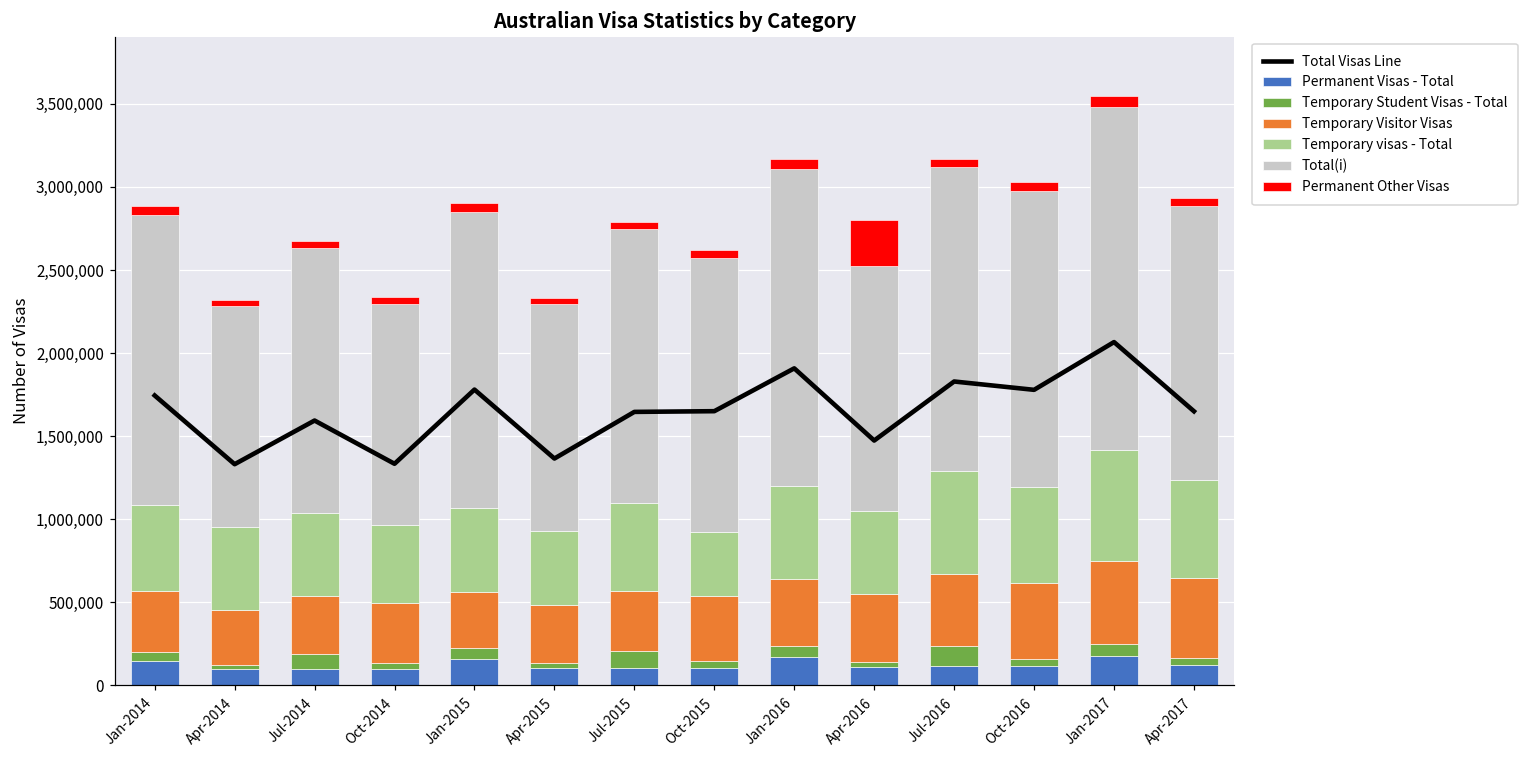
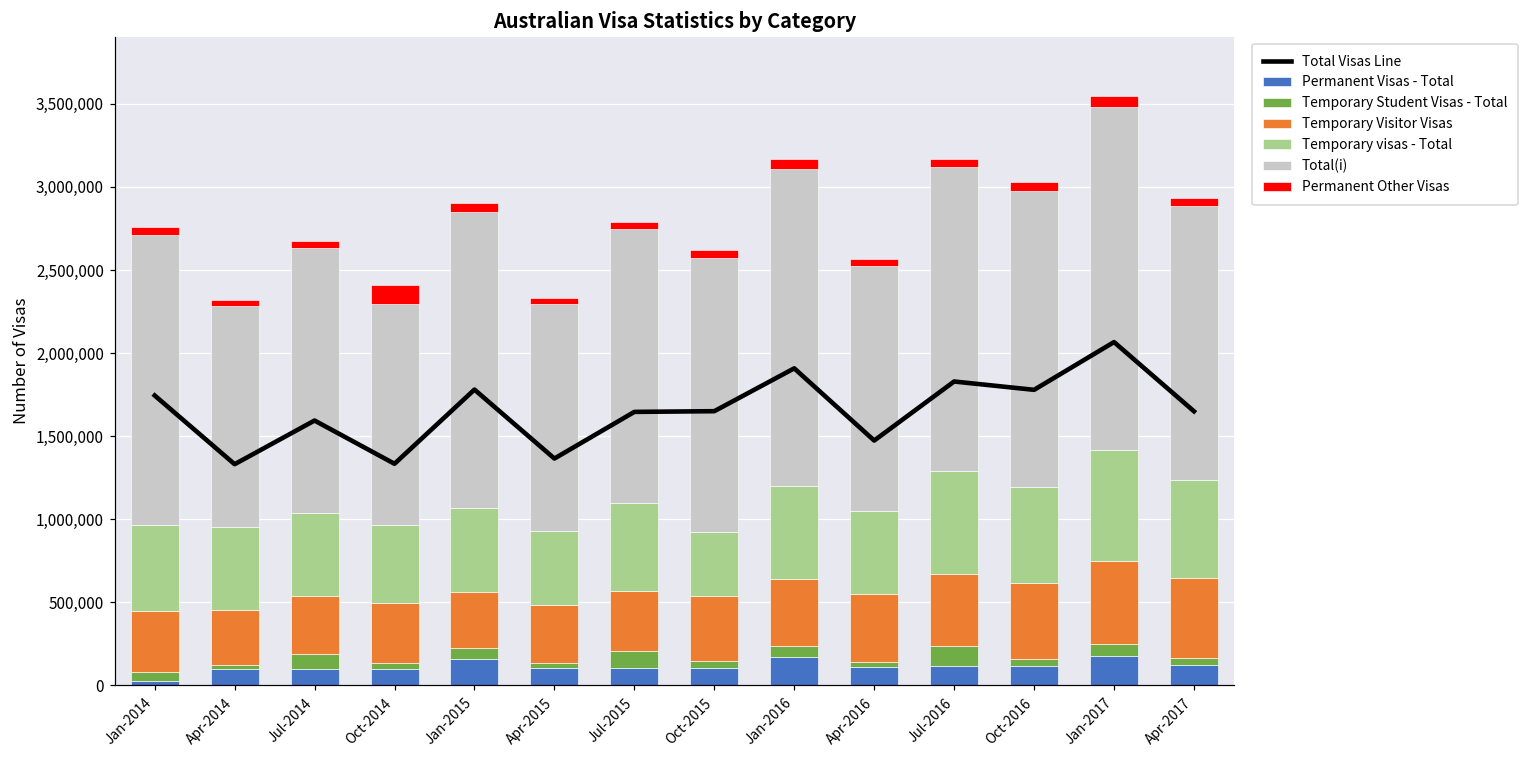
Permanent Visas - Total, Jan-2014: 150,000 -> 30,000
Permanent Other Visas, Oct-2014: 40,000 -> 110,000
Permanent Other Visas, Apr-2016: 280,000 -> 40,000
